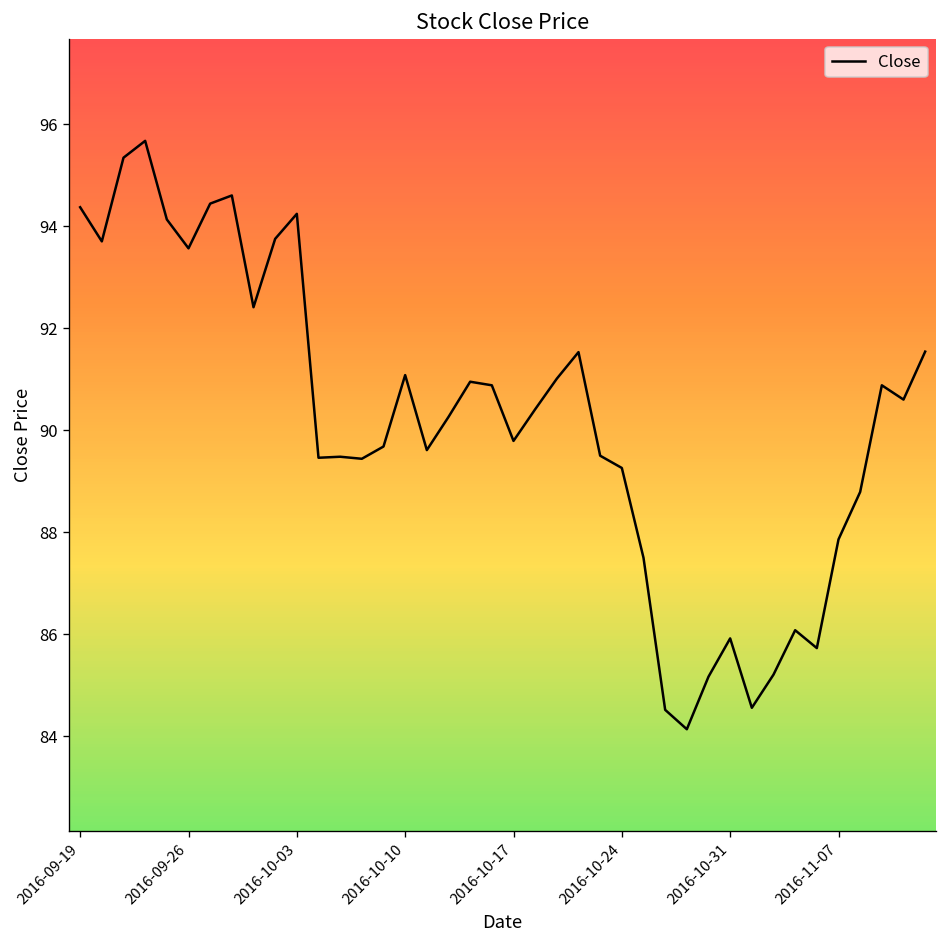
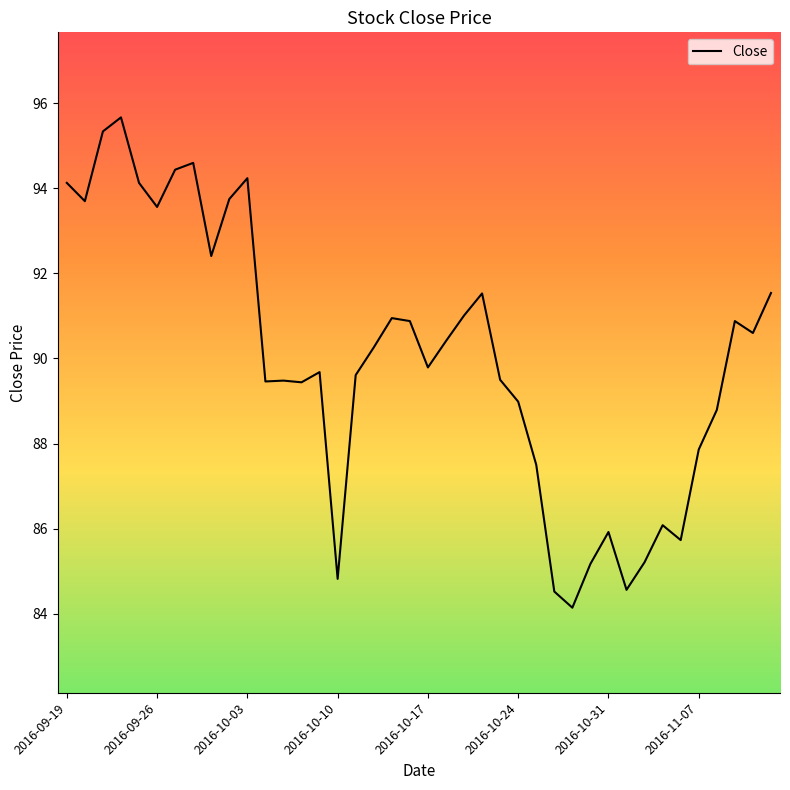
2016-09-19: 94.4 -> 94.1
2016-10-10: 91.1 -> 84.8
2016-10-24: 89.3 -> 89.0
